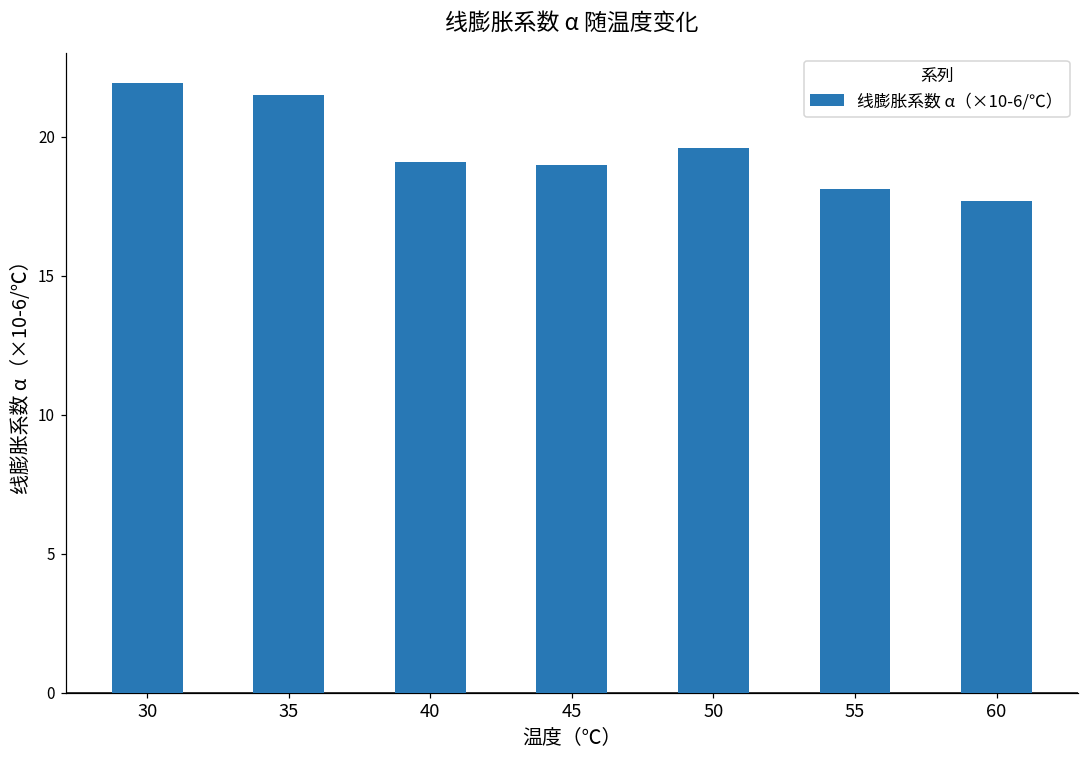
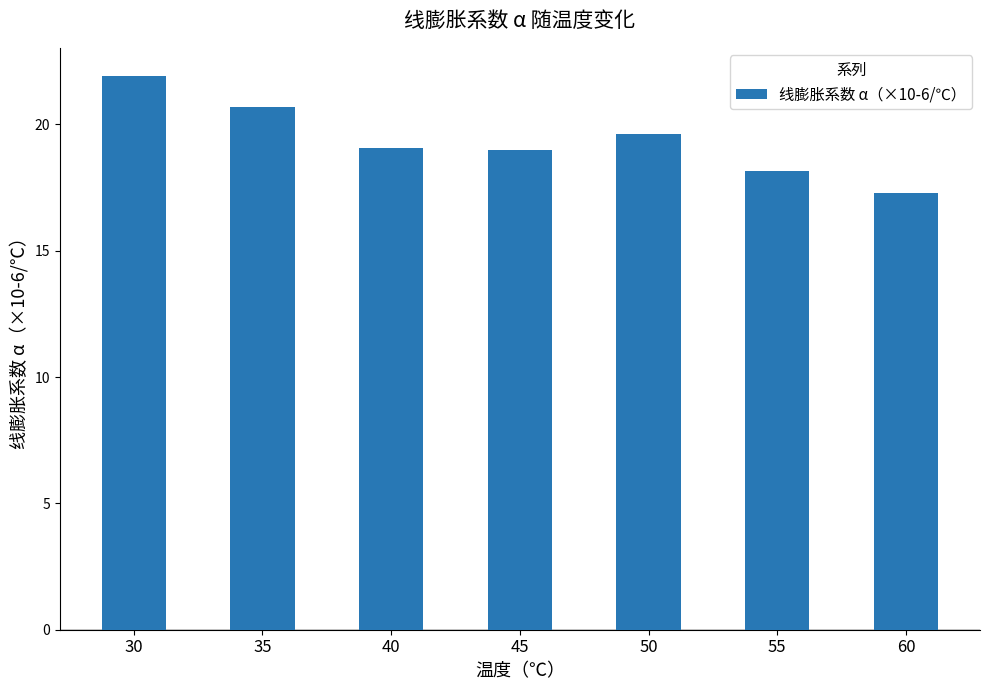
35: 21.5 -> 20.7
60: 17.7 -> 17.3
